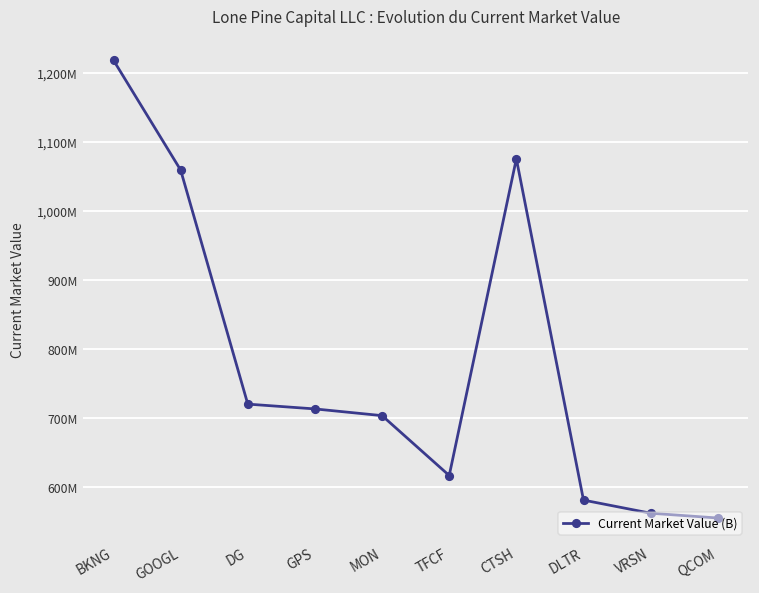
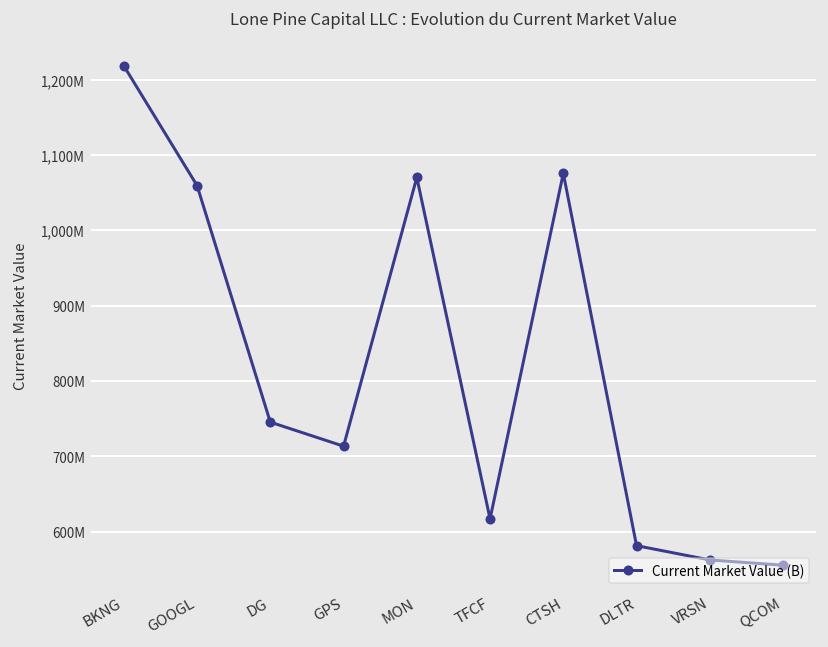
DG: 720,000,000 -> 750,000,000
MON: 700,000,000 -> 1,070,000,000
